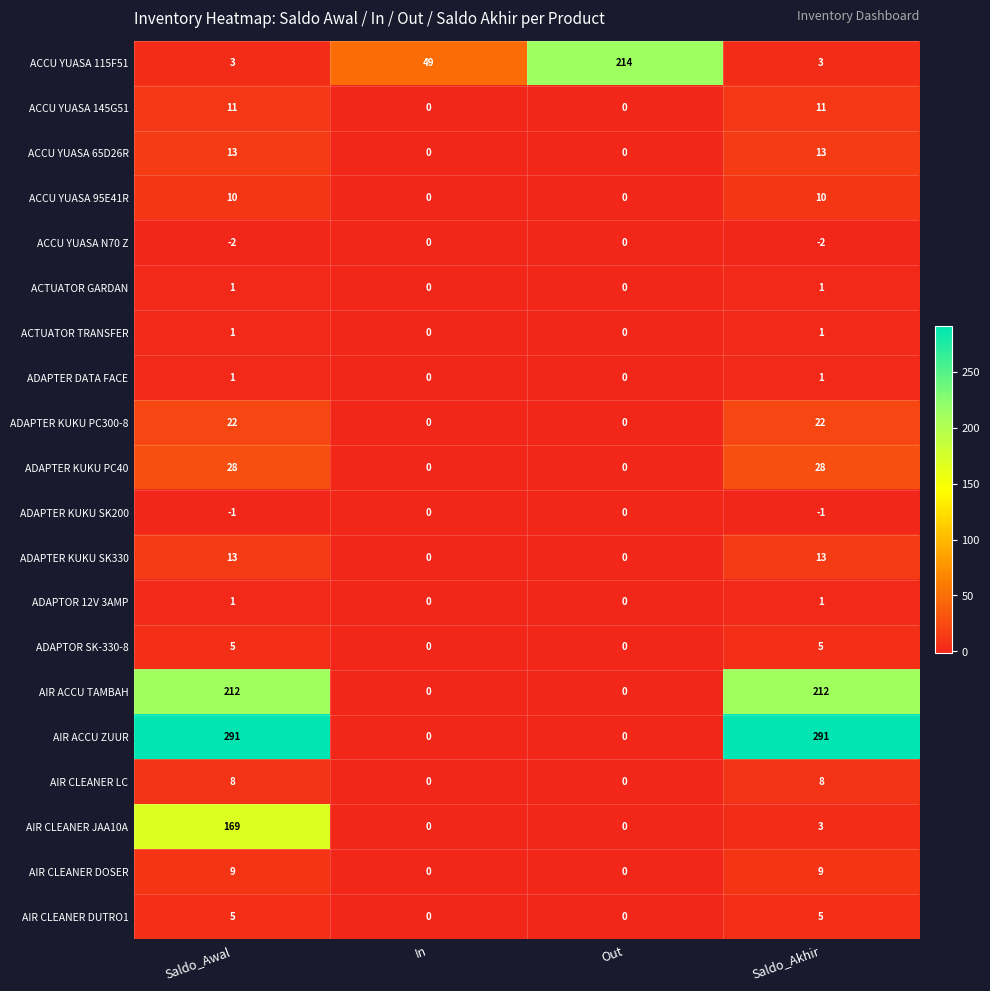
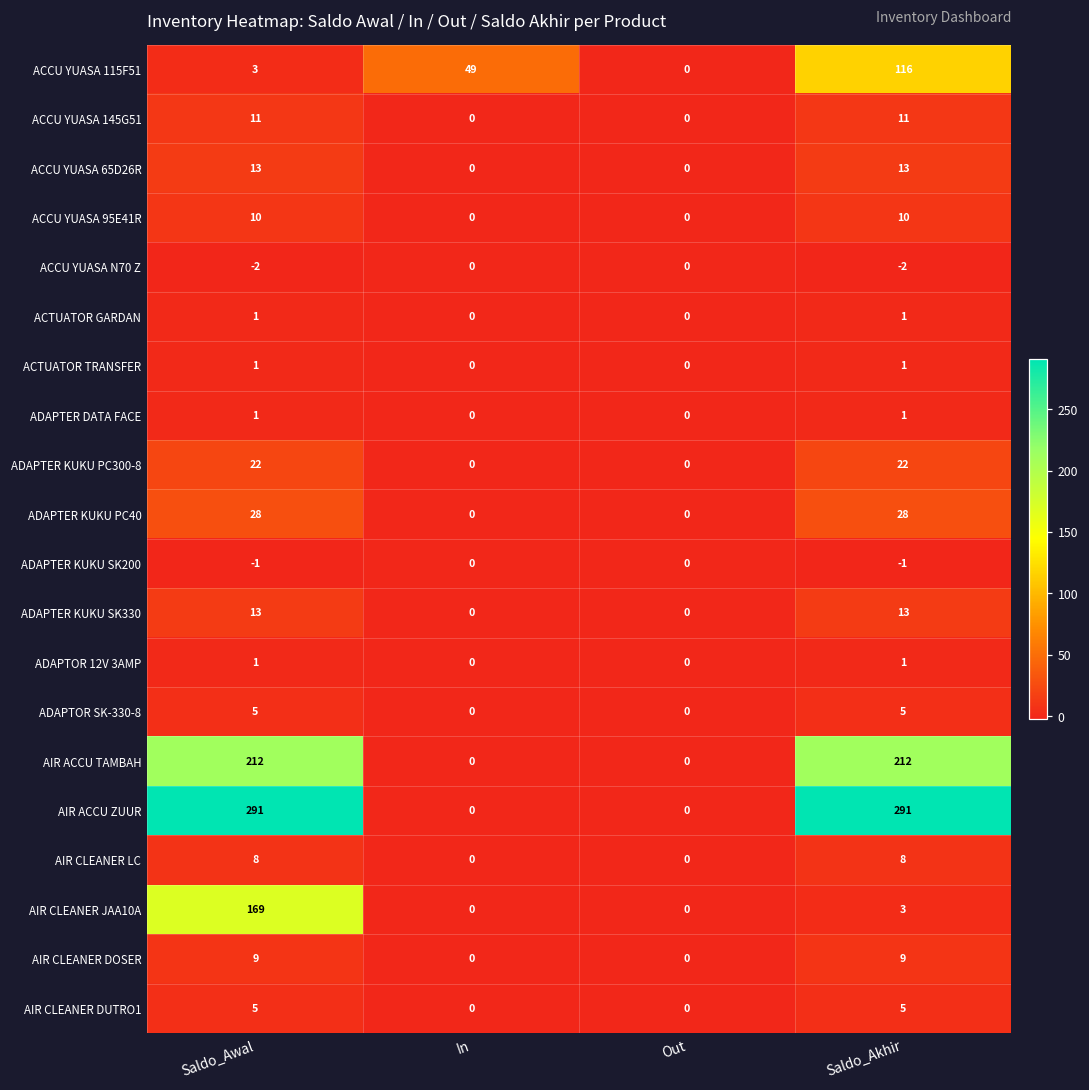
ACCU YUASA 115F51, Out: 214 -> 0
ACCU YUASA 115F51, Saldo_Akhir: 3 -> 116
